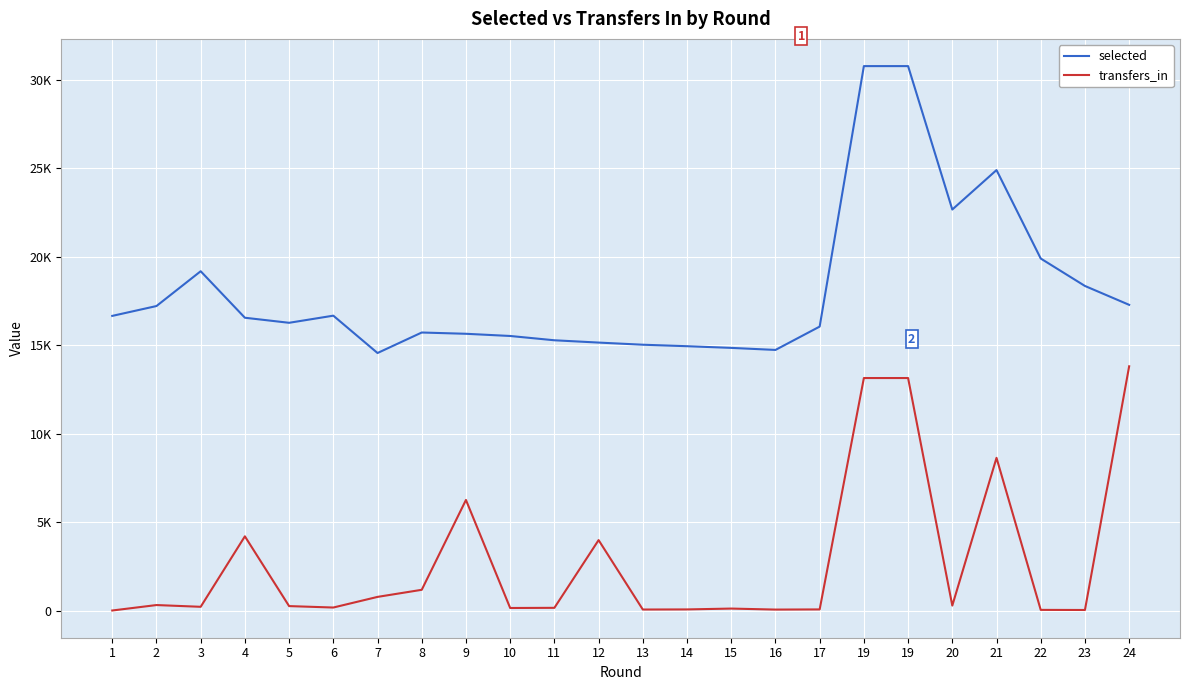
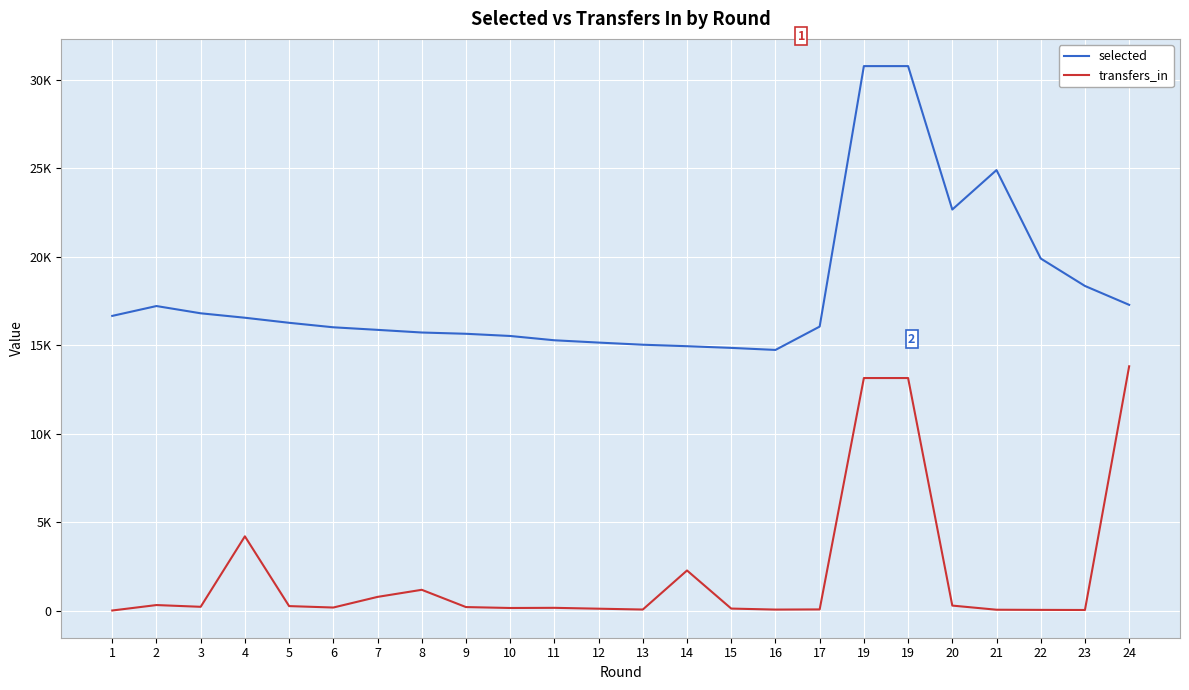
selected, 3: 19200 -> 16800
selected, 6: 16700 -> 16000
selected, 7: 14600 -> 15900
transfers_in, 9: 6200 -> 200
transfers_in, 12: 4000 -> 100
transfers_in, 14: 100 -> 2300
transfers_in, 21: 8600 -> 0
